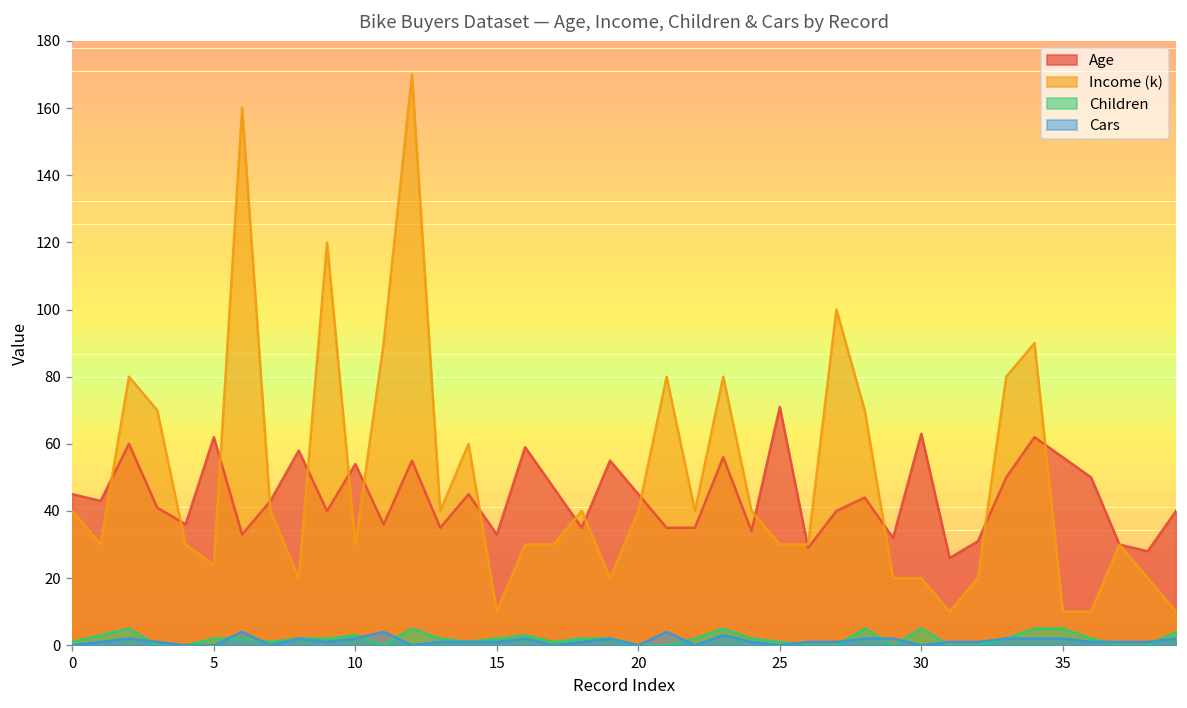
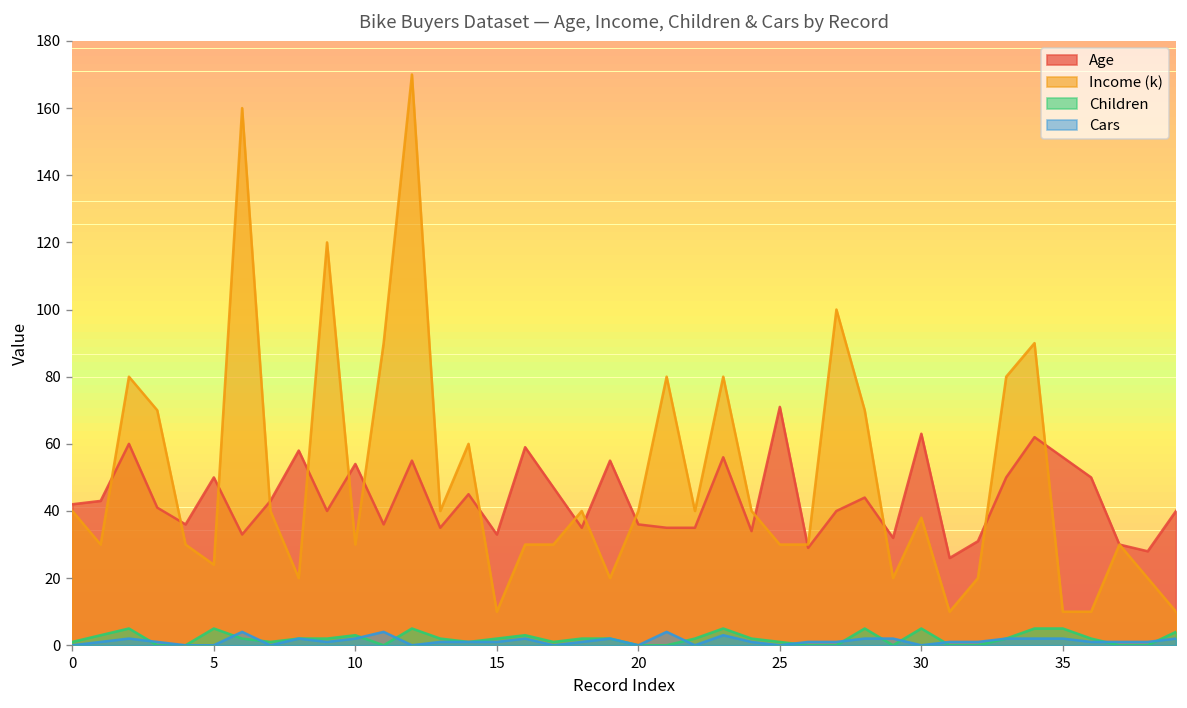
Age, 0: 45 -> 42
Age, 5: 62 -> 50
Children, 5: 2 -> 5
Age, 20: 45 -> 36
Income (k), 30: 20 -> 38
